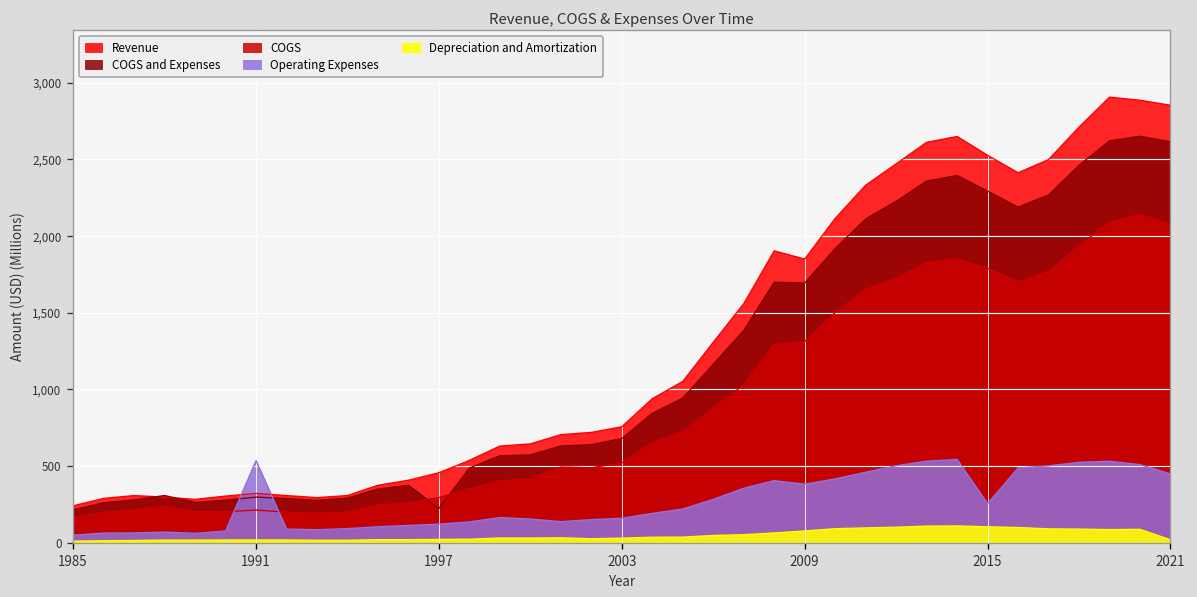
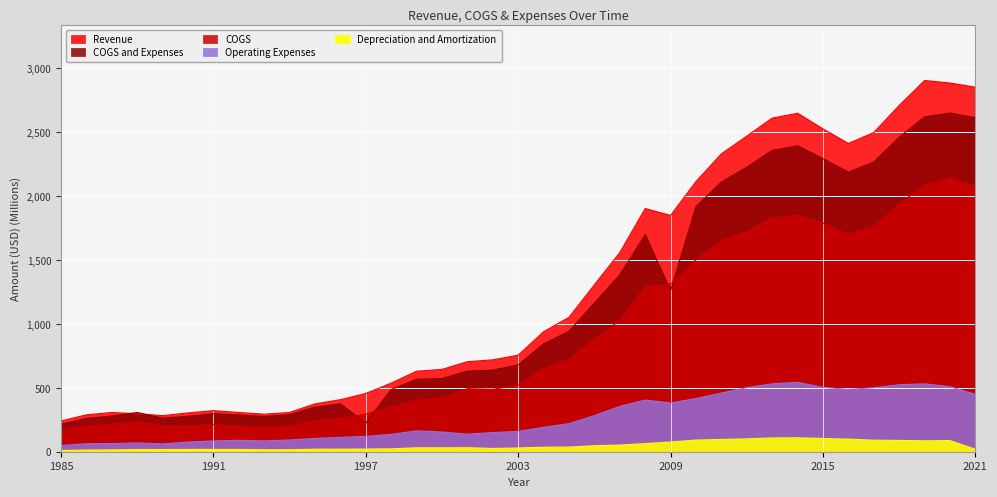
Operating Expenses, 1991: 530 -> 80
COGS and Expenses, 2009: 1,690 -> 1,260
Operating Expenses, 2015: 250 -> 500
